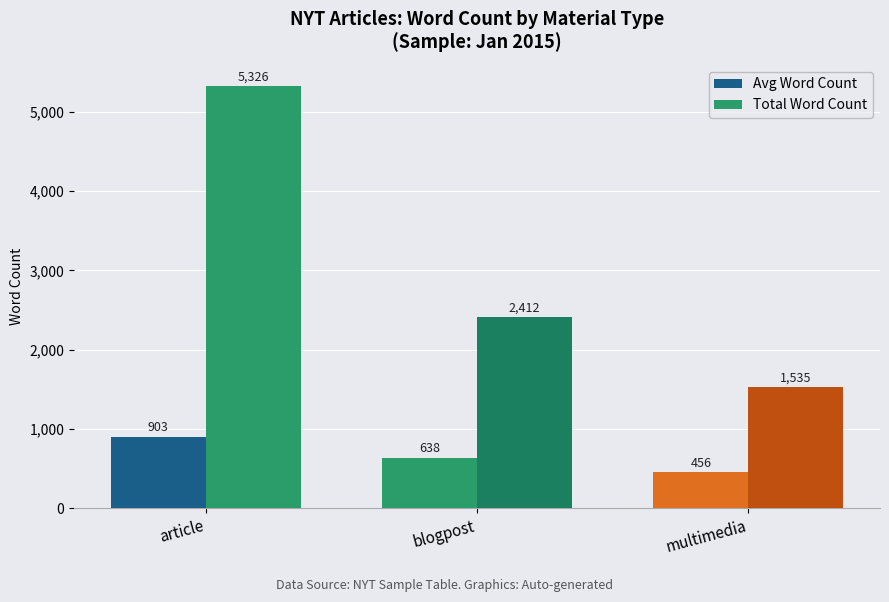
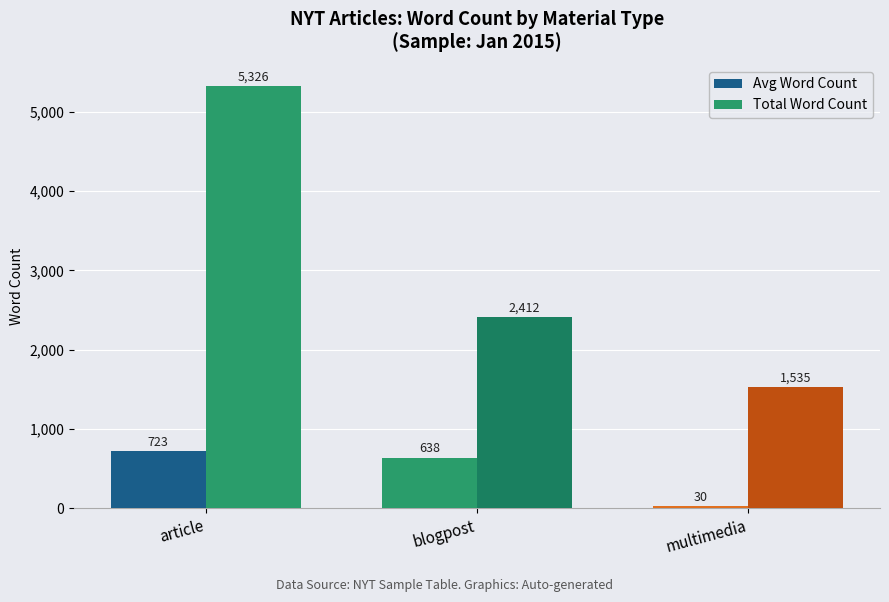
Avg Word Count, article: 903 -> 723
Avg Word Count, multimedia: 456 -> 30
